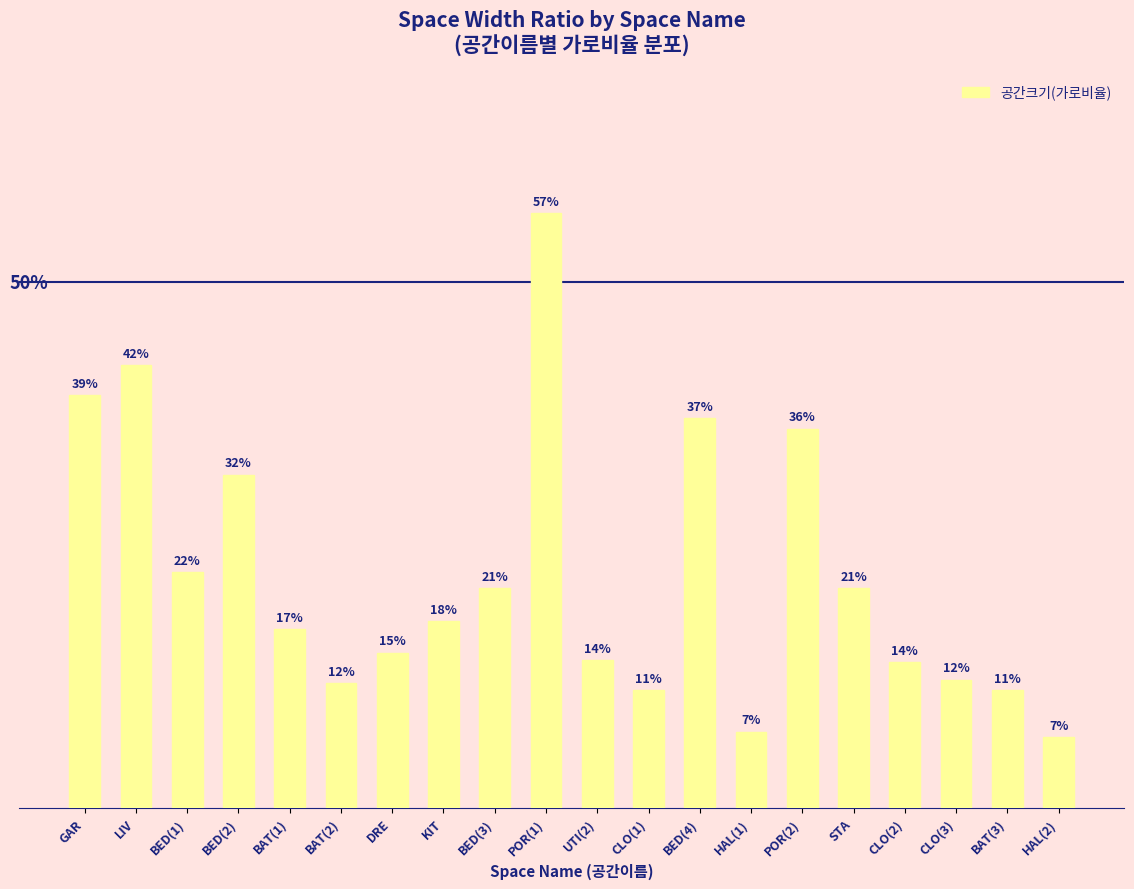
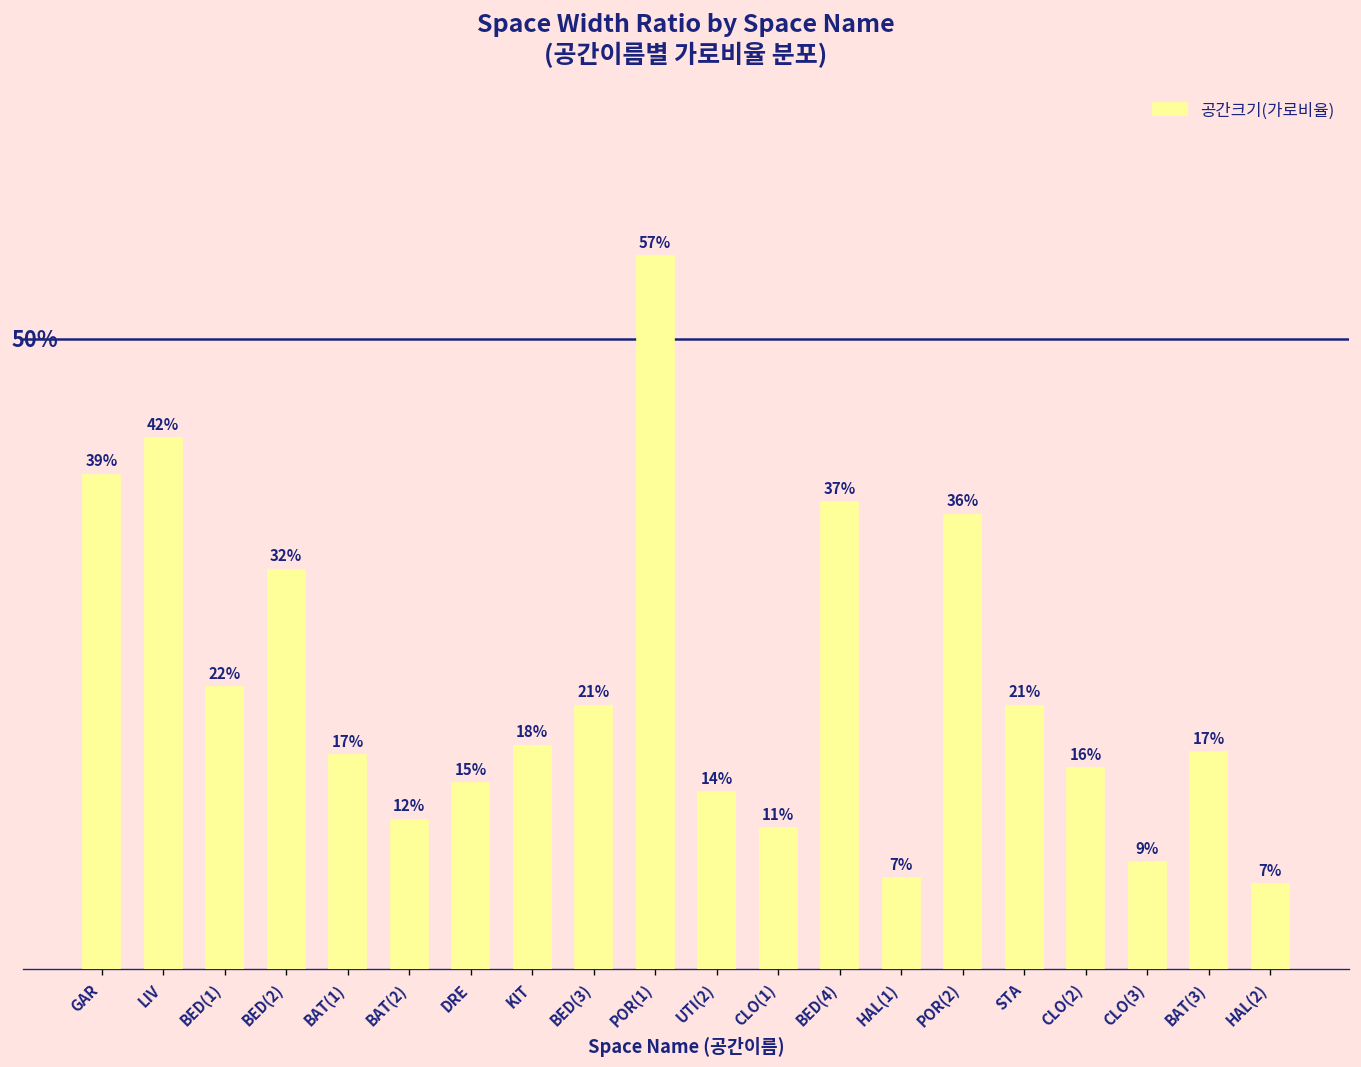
CLO(2): 14% -> 16%
CLO(3): 12% -> 9%
BAT(3): 11% -> 17%
